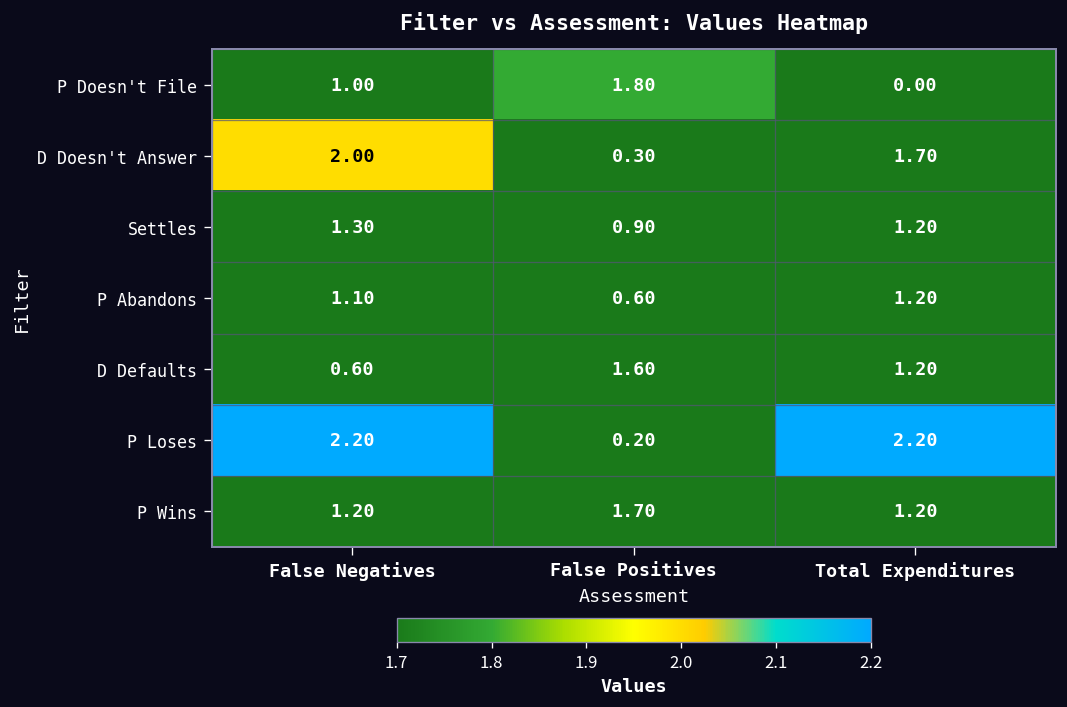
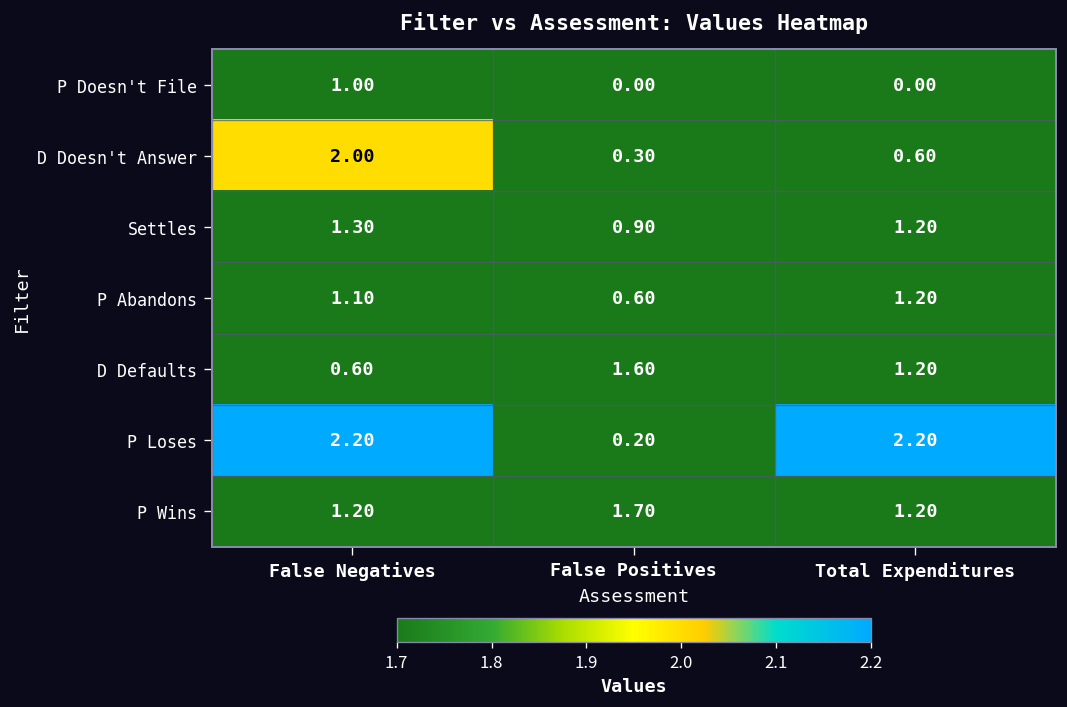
P Doesn't File, False Positives: 1.80 -> 0.00
D Doesn't Answer, Total Expenditures: 1.70 -> 0.60
